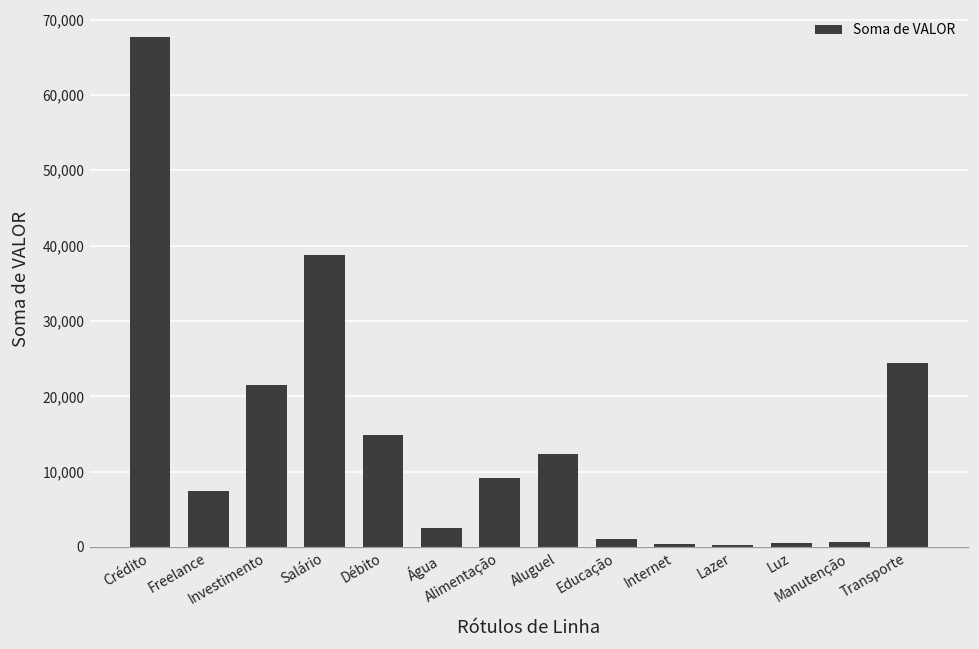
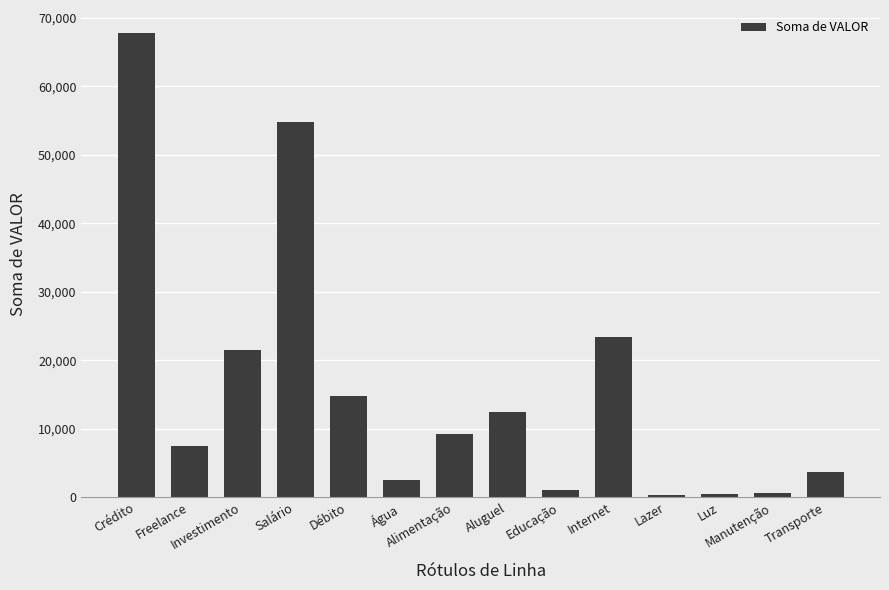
Salário: 39,000 -> 55,000
Internet: 0 -> 23,000
Transporte: 24,000 -> 4,000
